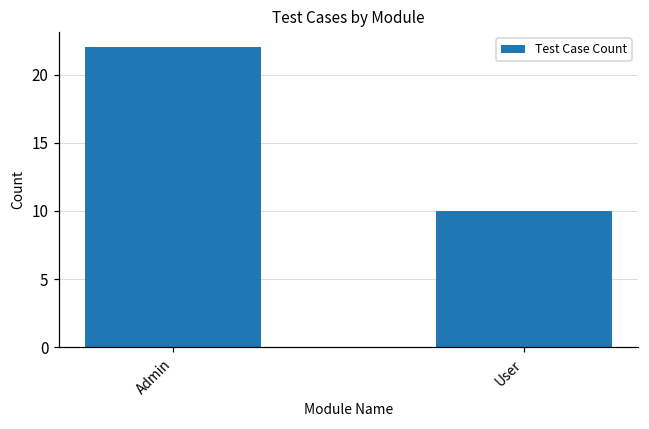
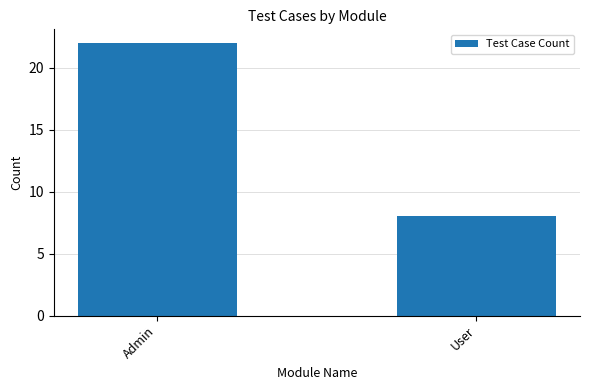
User: 10 -> 8
